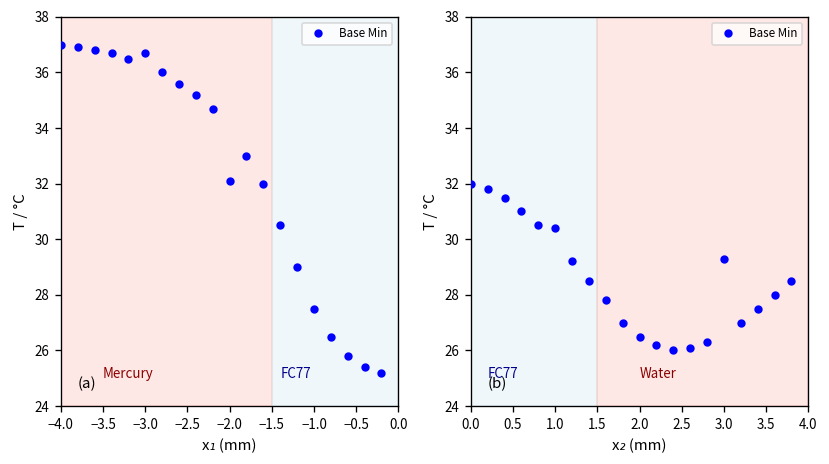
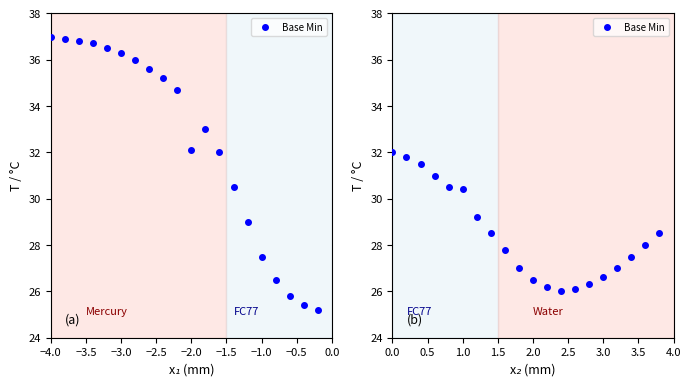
(a), −3.0: 36.7 -> 36.3
(b), 3.0: 29.3 -> 26.6
